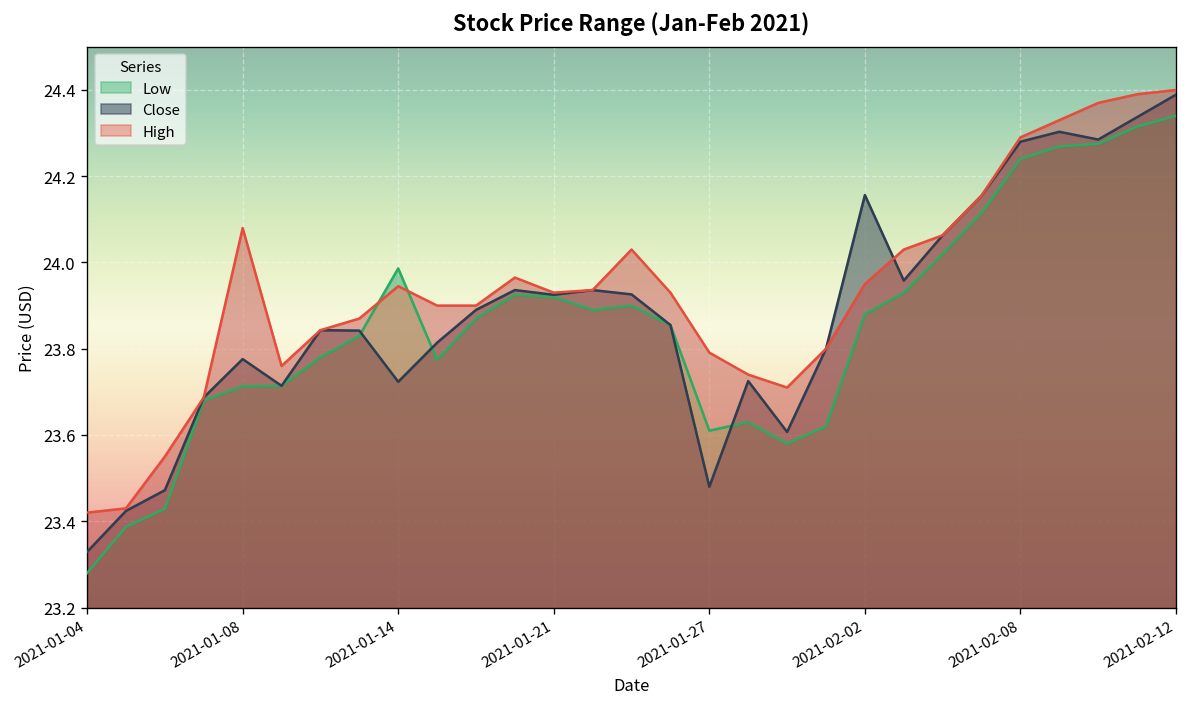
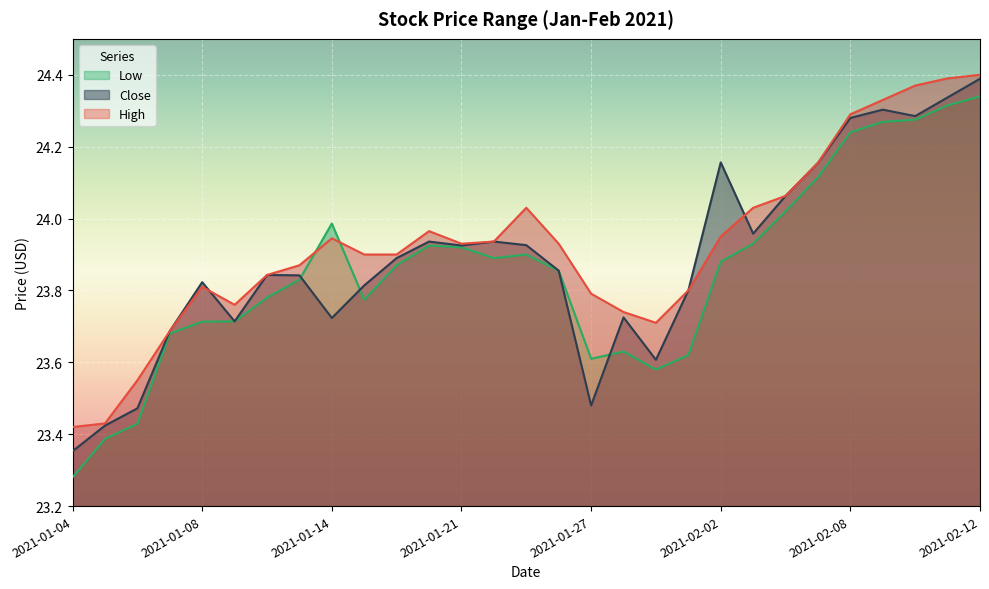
Close, 2021-01-04: 23.33 -> 23.35
Close, 2021-01-08: 23.78 -> 23.82
High, 2021-01-08: 24.08 -> 23.81
